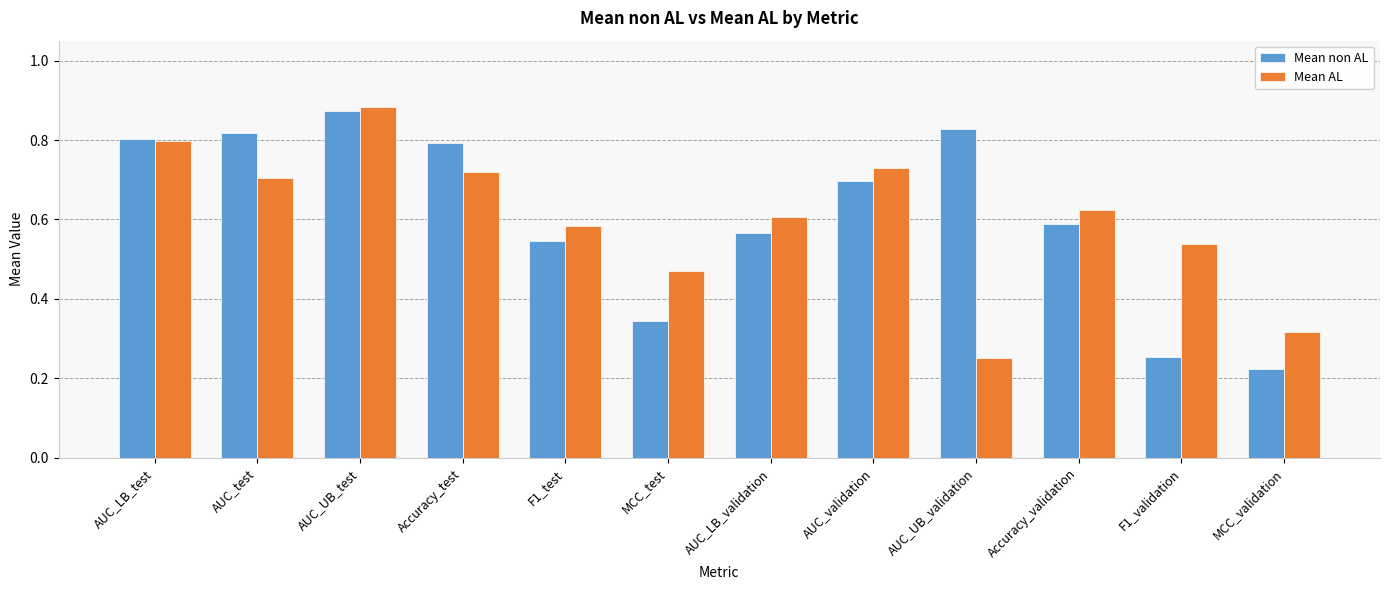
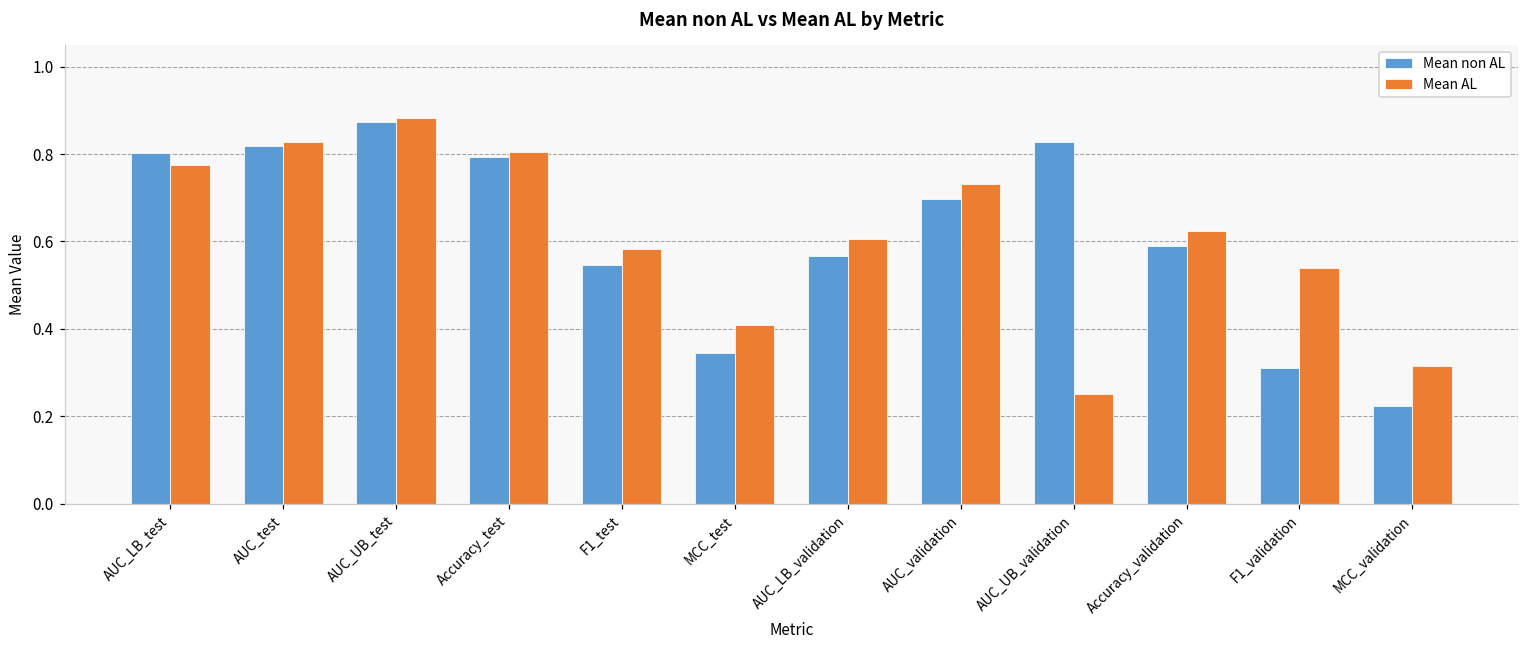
Mean AL, AUC_LB_test: 0.80 -> 0.77
Mean AL, AUC_test: 0.70 -> 0.83
Mean AL, Accuracy_test: 0.72 -> 0.80
Mean AL, MCC_test: 0.47 -> 0.41
Mean non AL, F1_validation: 0.25 -> 0.31
